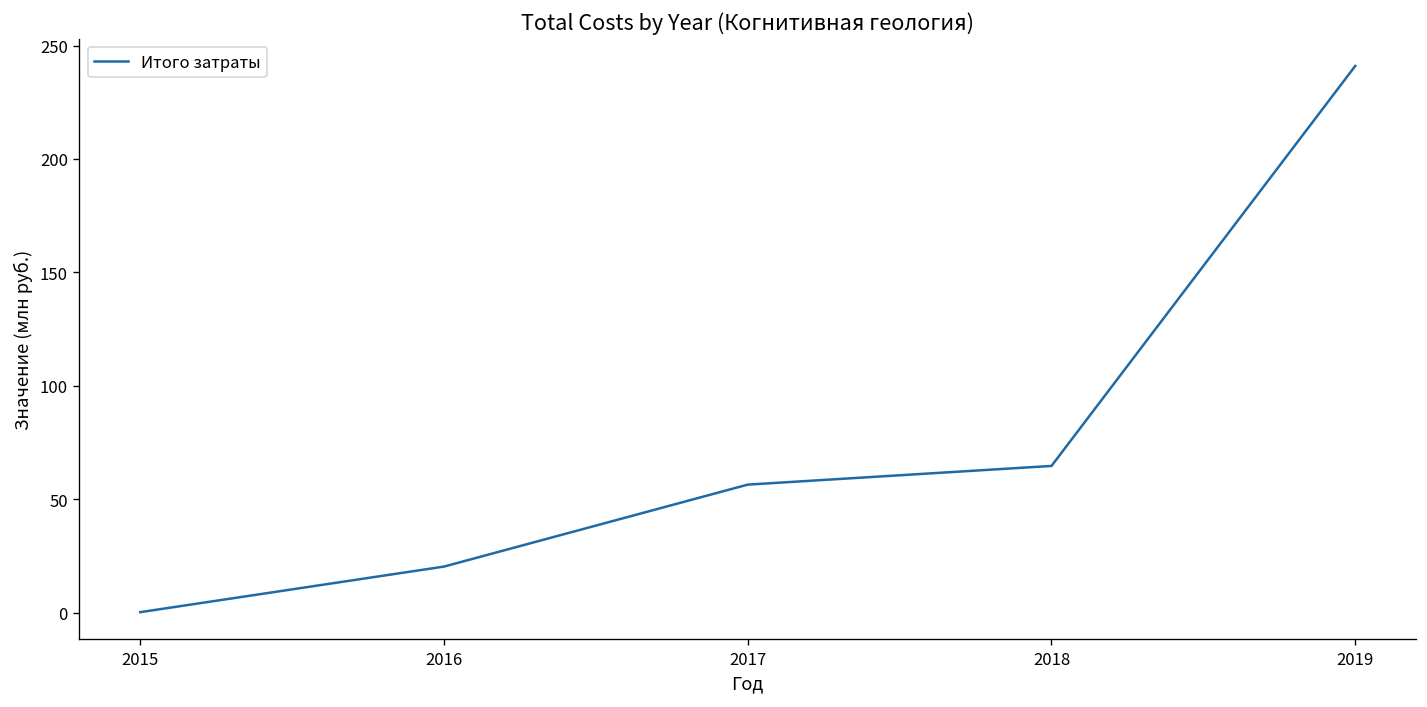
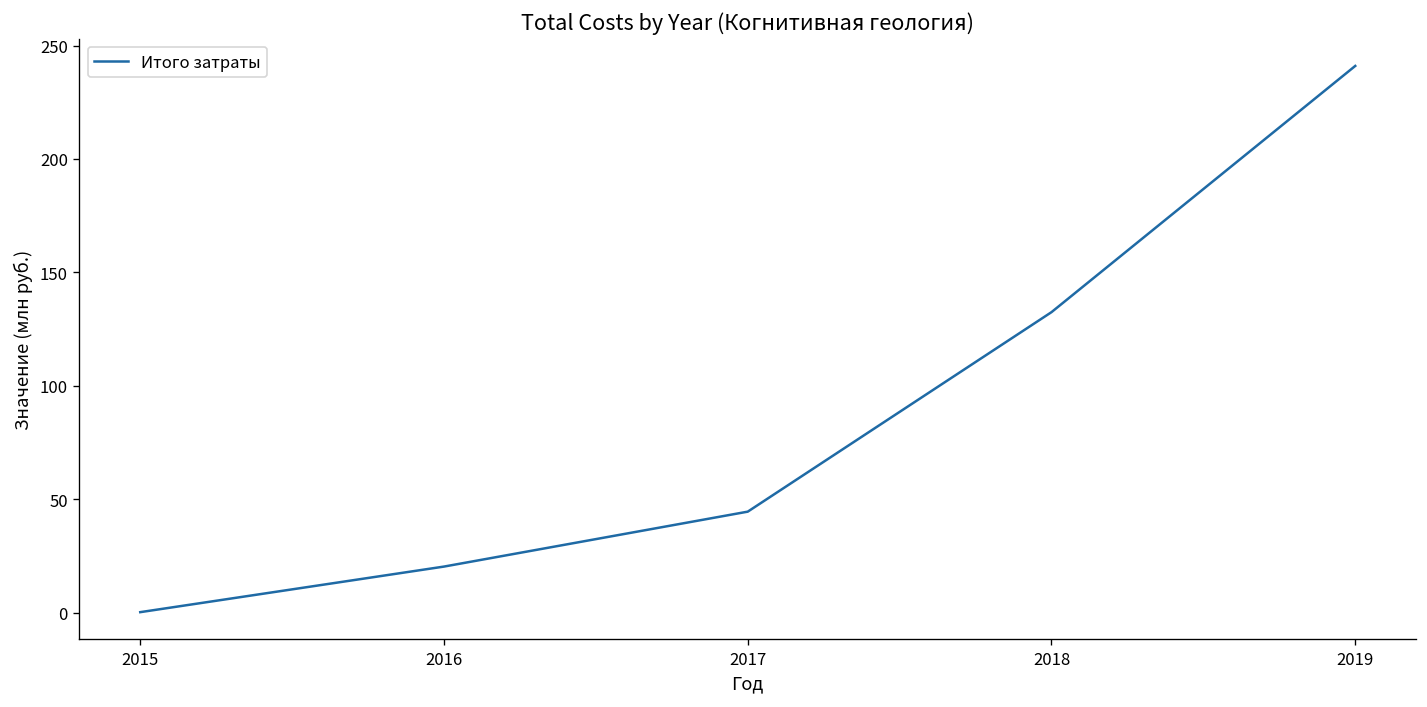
2017: 56 -> 45
2018: 65 -> 132
